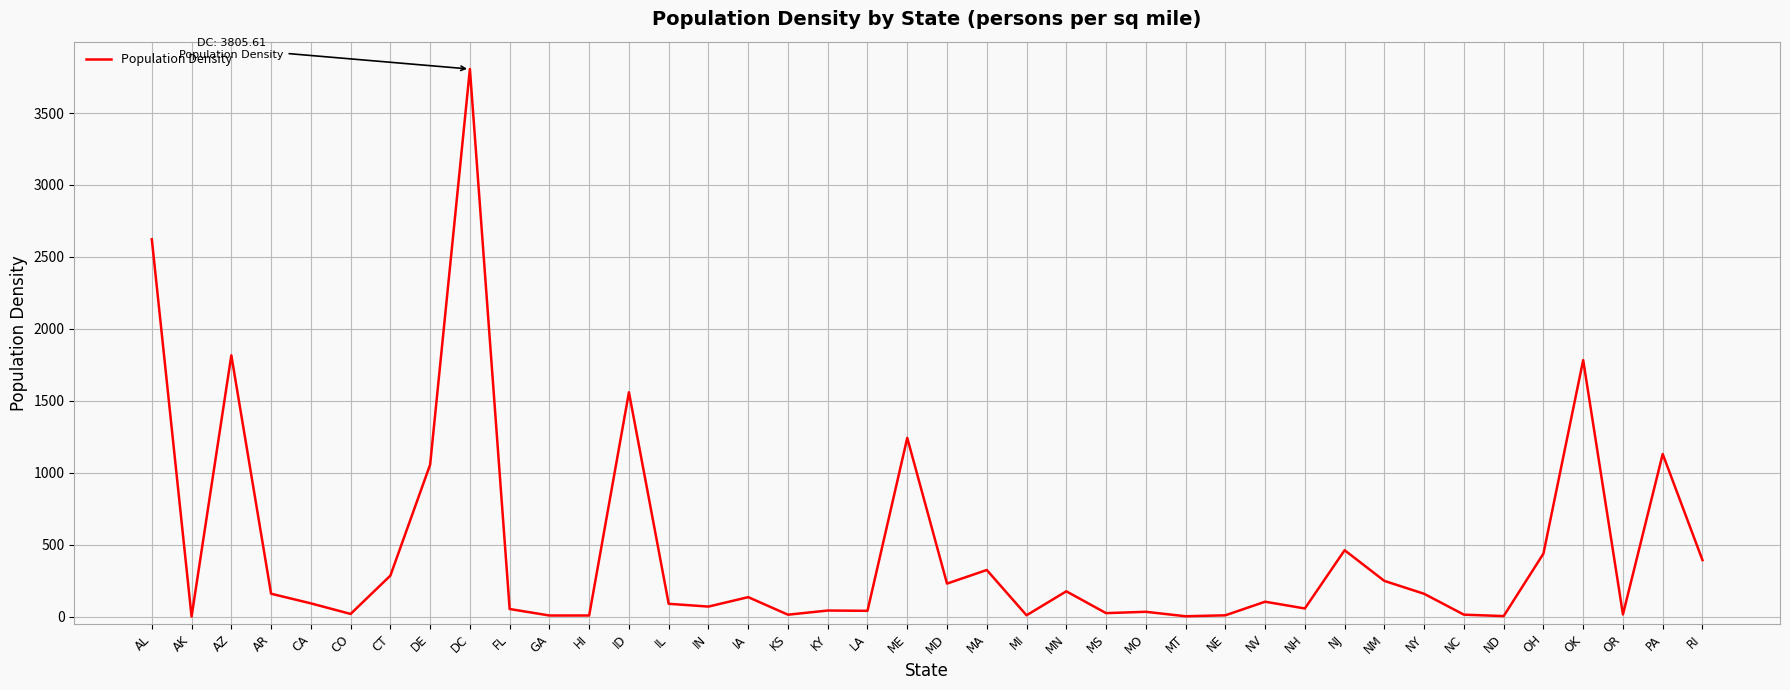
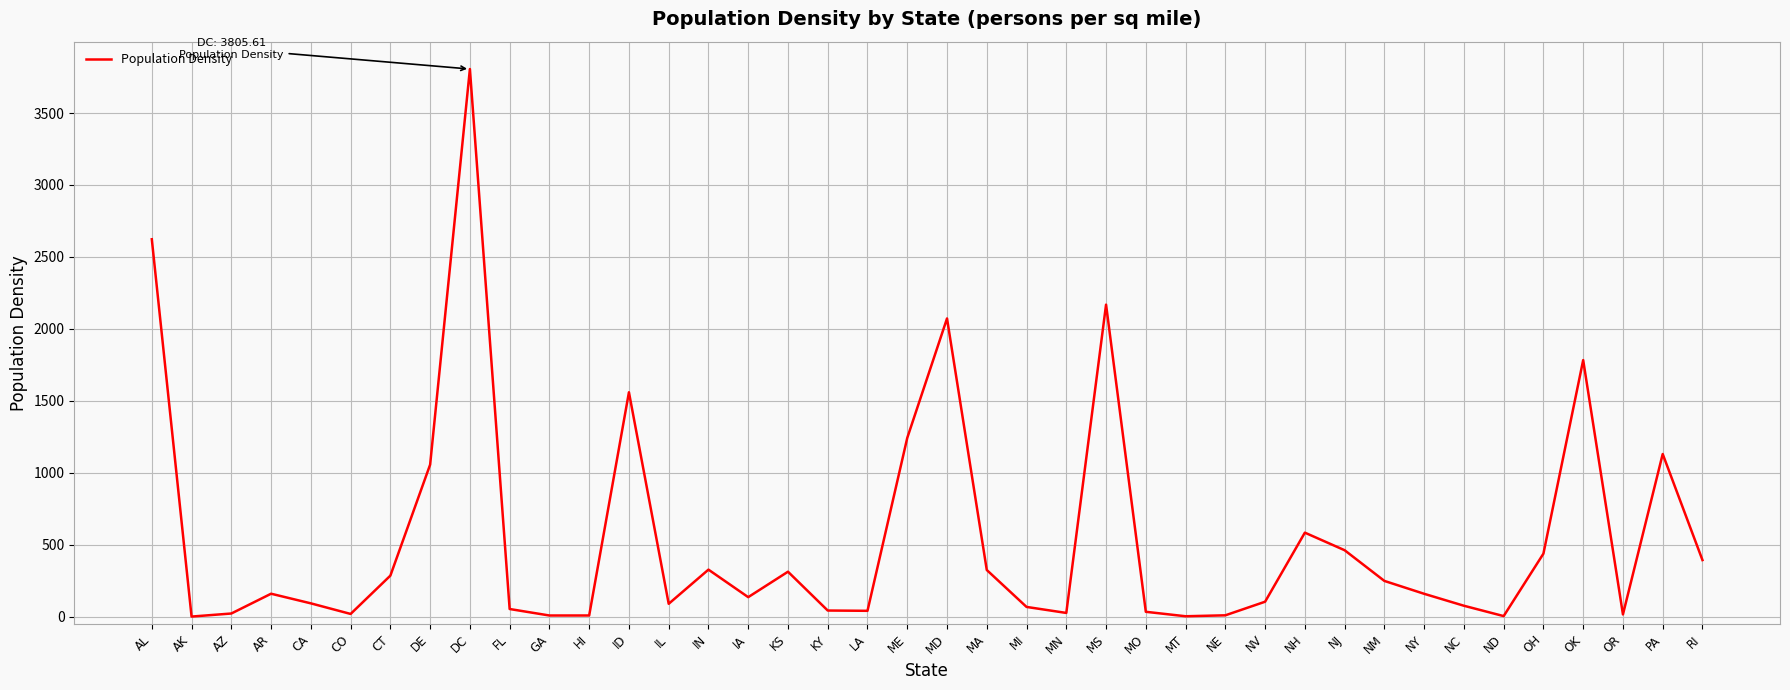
AZ: 1820 -> 20
IN: 70 -> 330
KS: 10 -> 310
MD: 230 -> 2070
MI: 10 -> 70
MN: 180 -> 30
MS: 20 -> 2170
NH: 60 -> 580
NC: 10 -> 80
